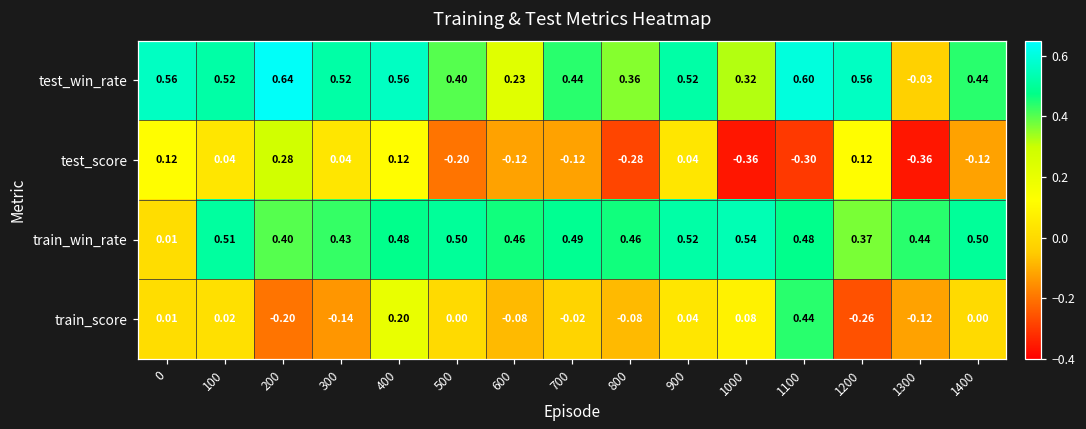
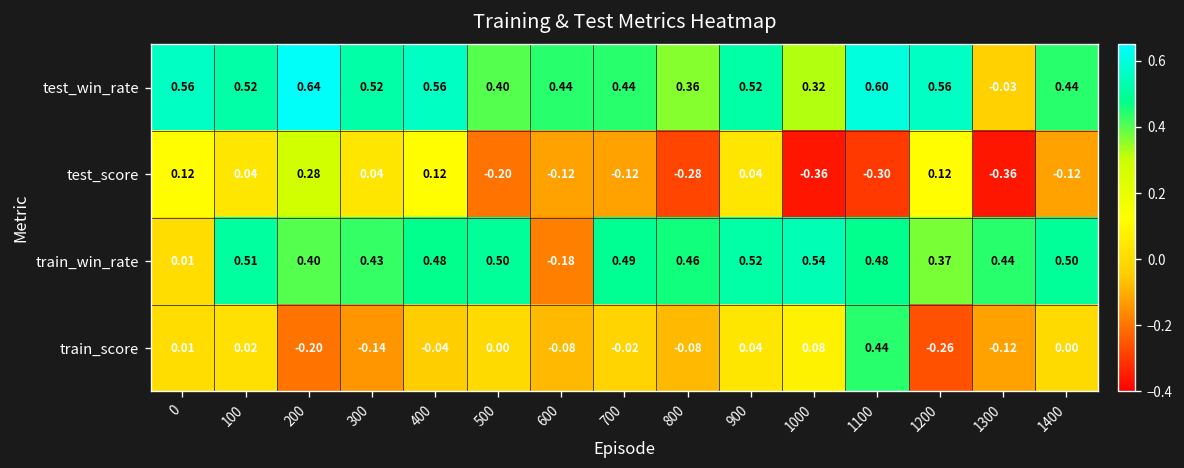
test_win_rate, 600: 0.23 -> 0.44
train_win_rate, 600: 0.46 -> -0.18
train_score, 400: 0.20 -> -0.04
